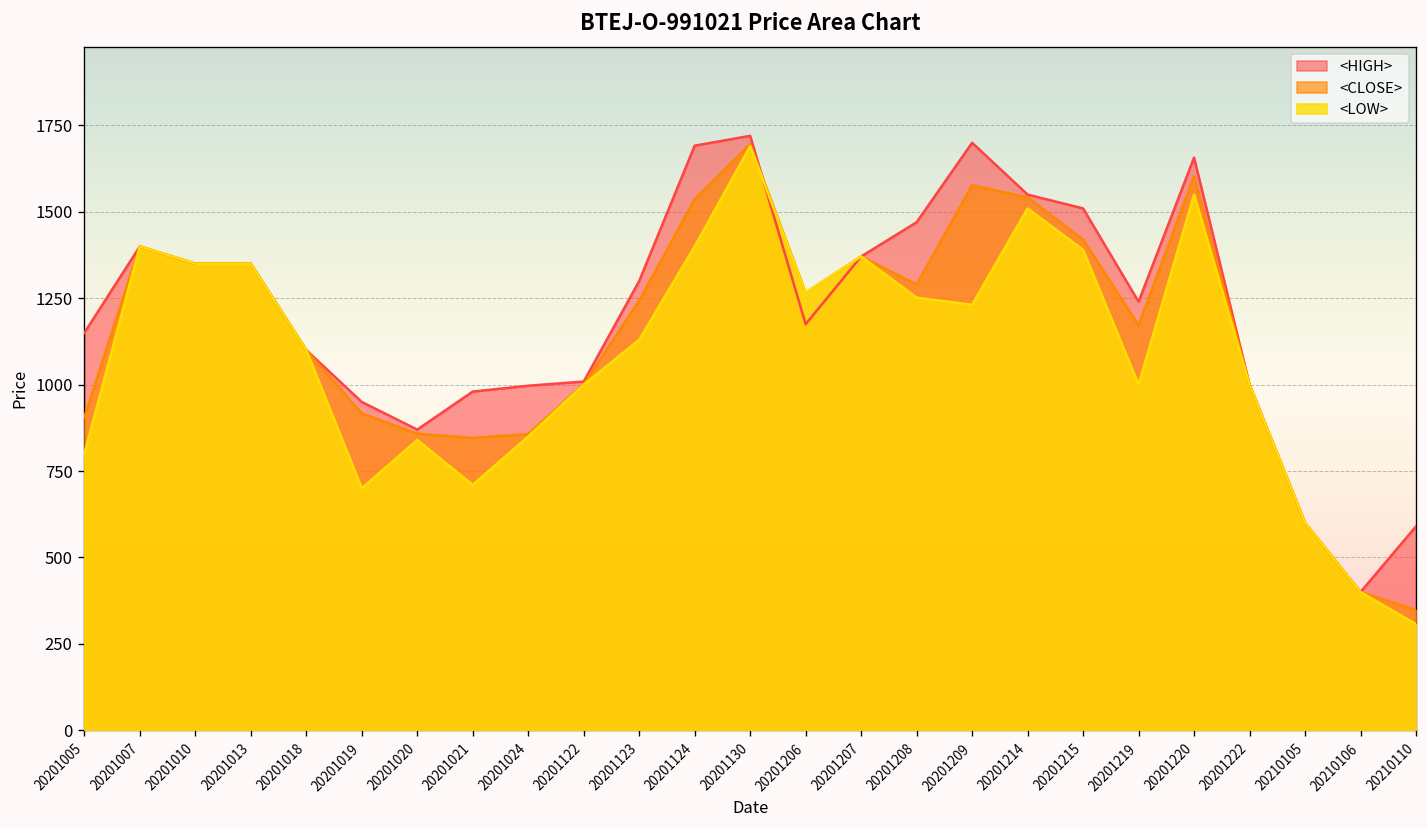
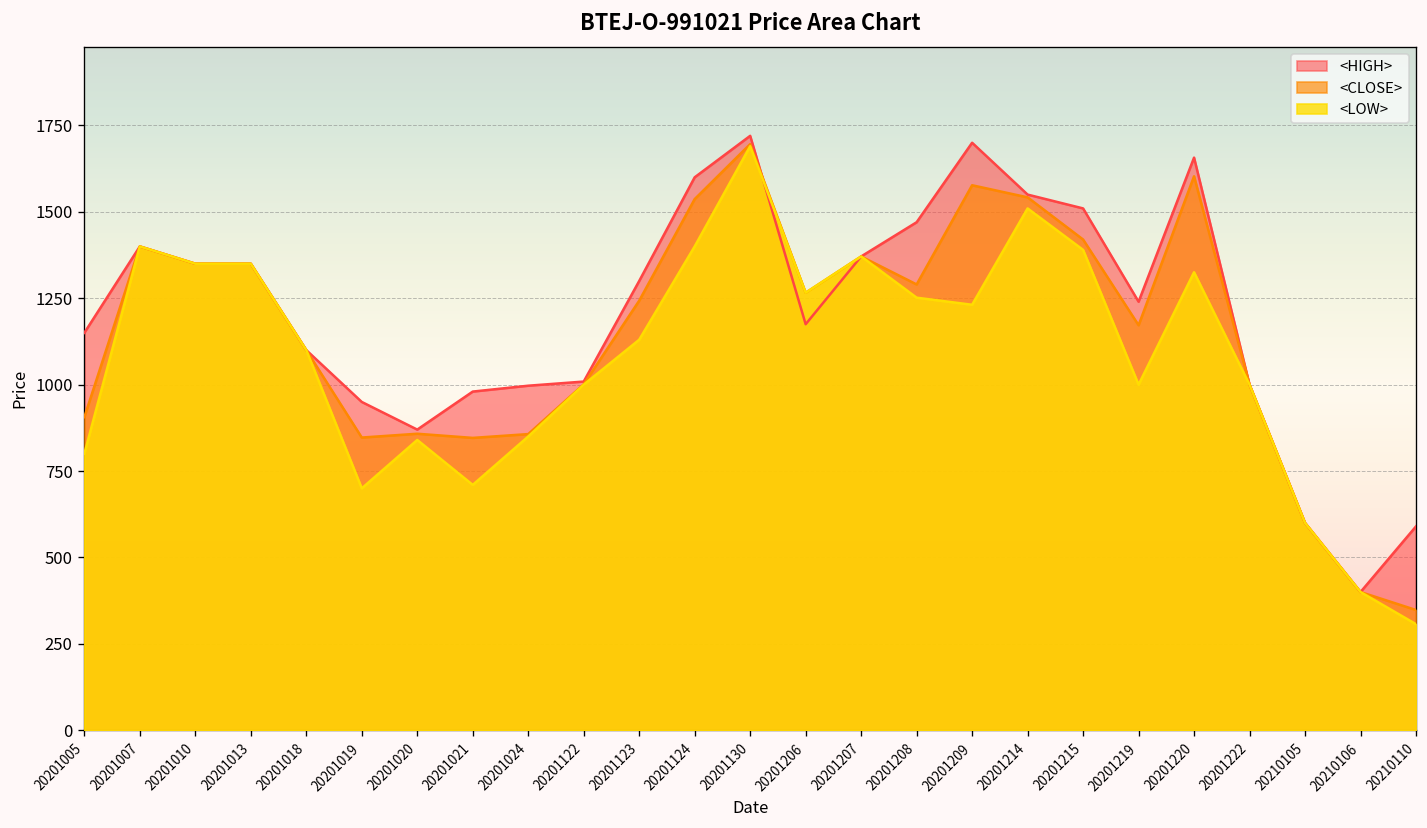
<CLOSE>, 20201019: 920 -> 850
<HIGH>, 20201124: 1690 -> 1600
<LOW>, 20201220: 1550 -> 1330
